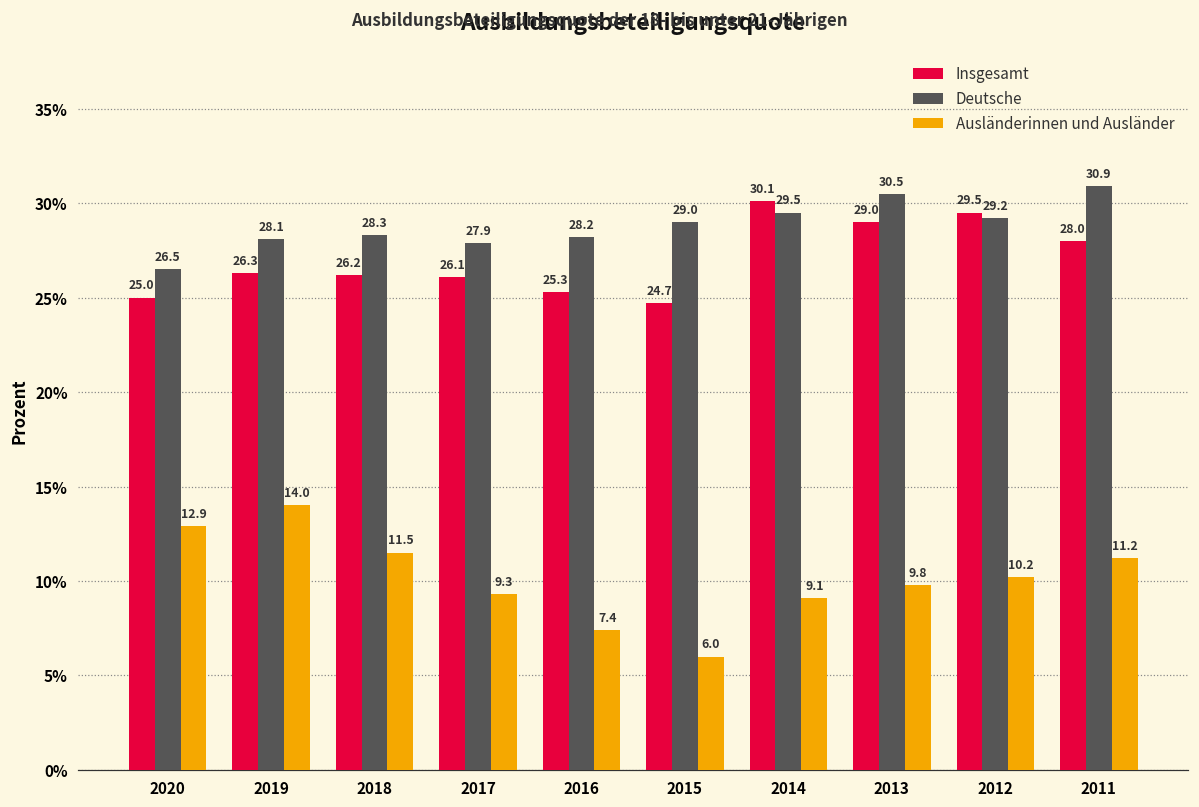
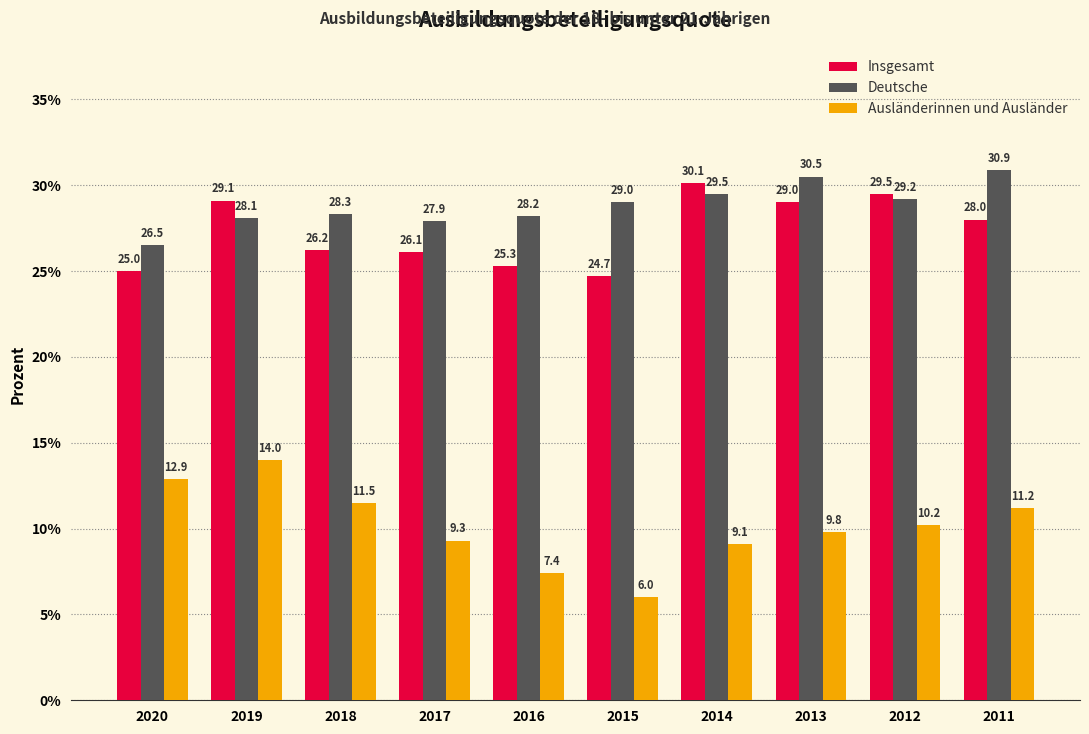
Insgesamt, 2019: 26.3 -> 29.1
